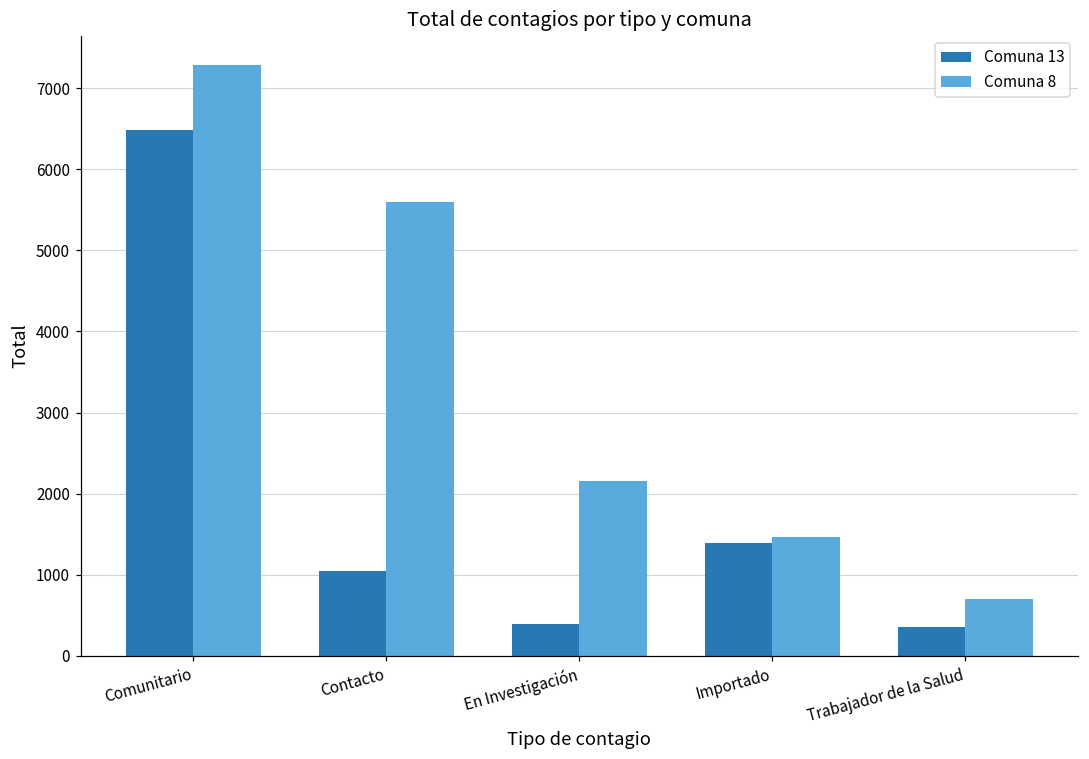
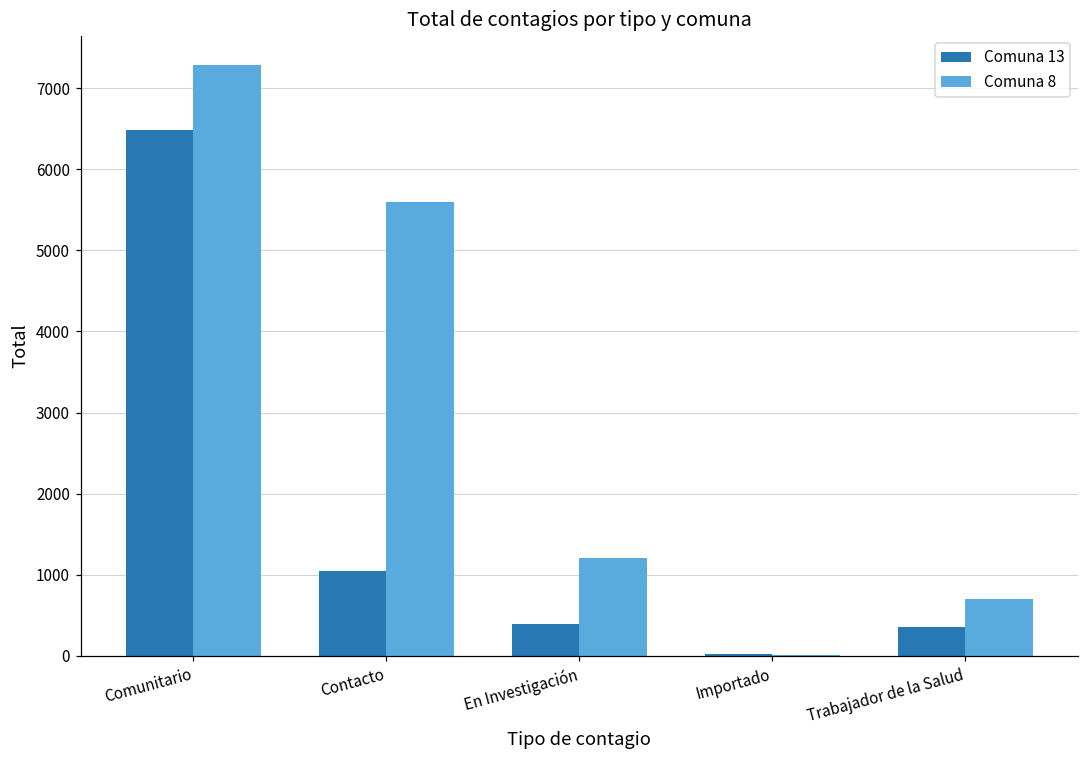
Comuna 8, En Investigación: 2200 -> 1200
Comuna 13, Importado: 1400 -> 0
Comuna 8, Importado: 1500 -> 0
